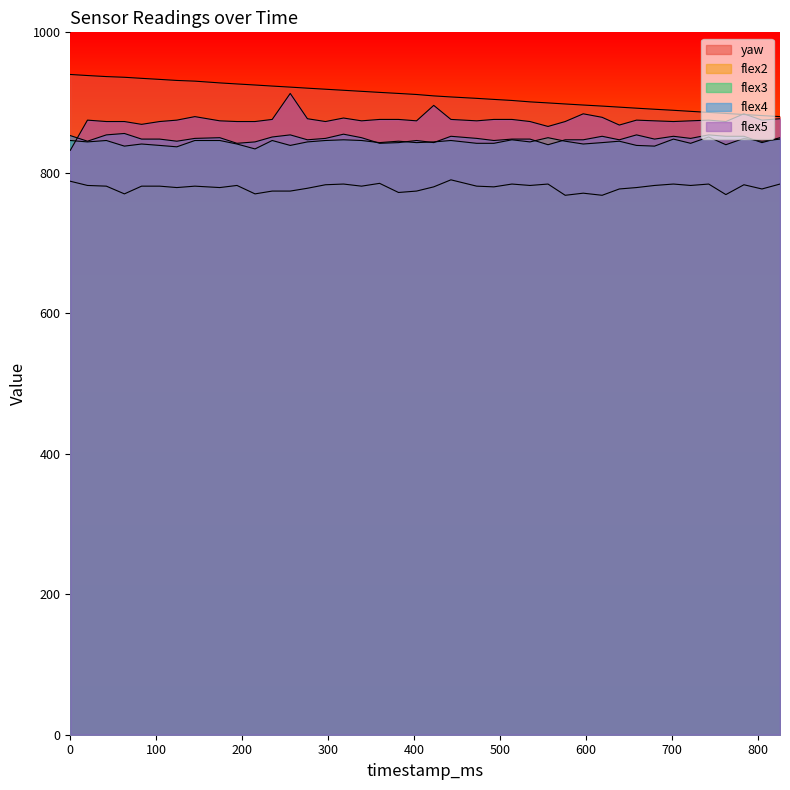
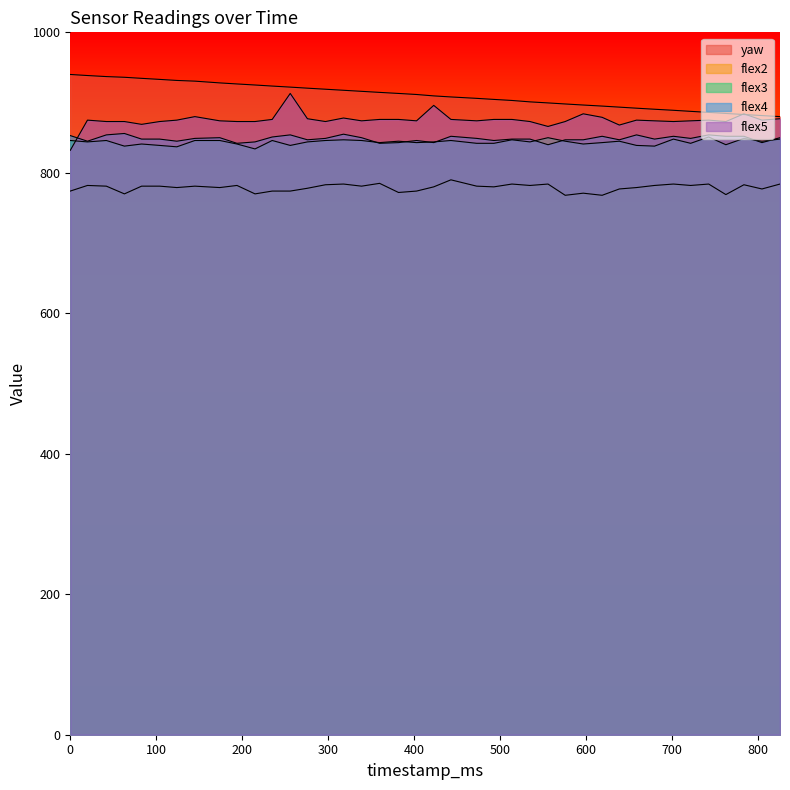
flex2, 0: 790 -> 770
